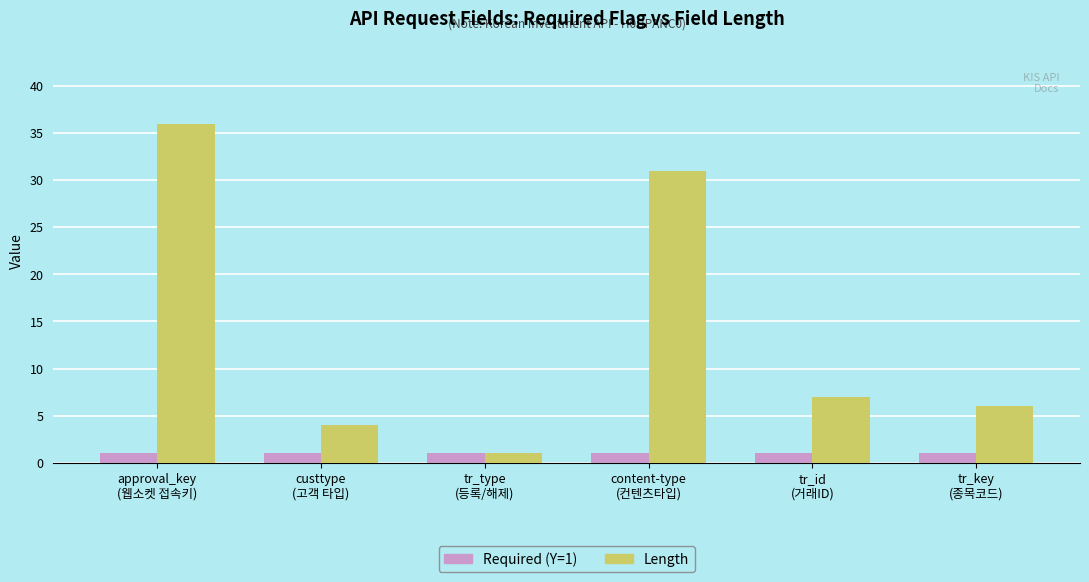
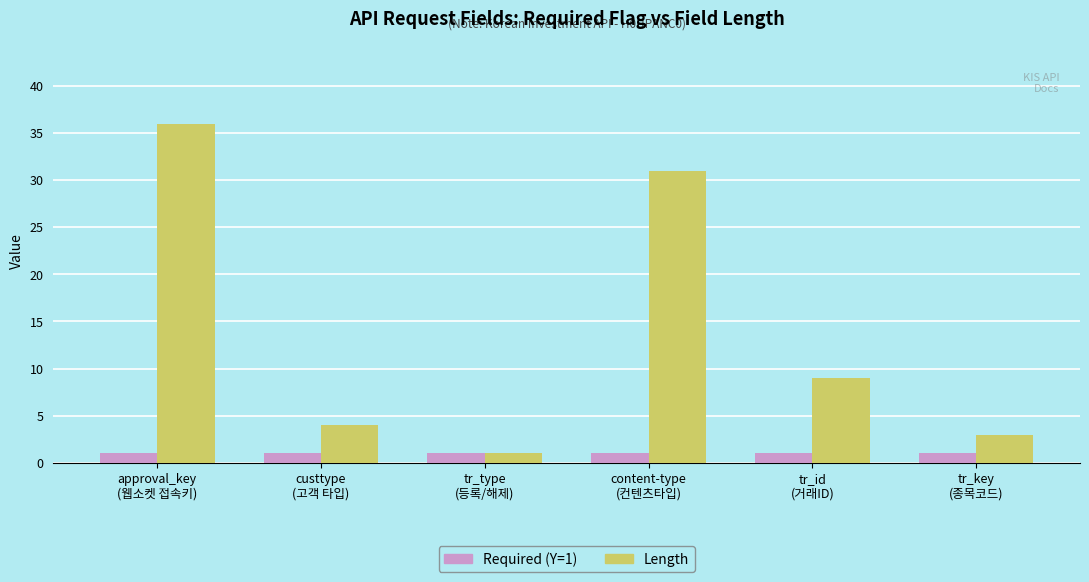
Length, tr_id (거래ID): 7 -> 9
Length, tr_key (종목코드): 6 -> 3
